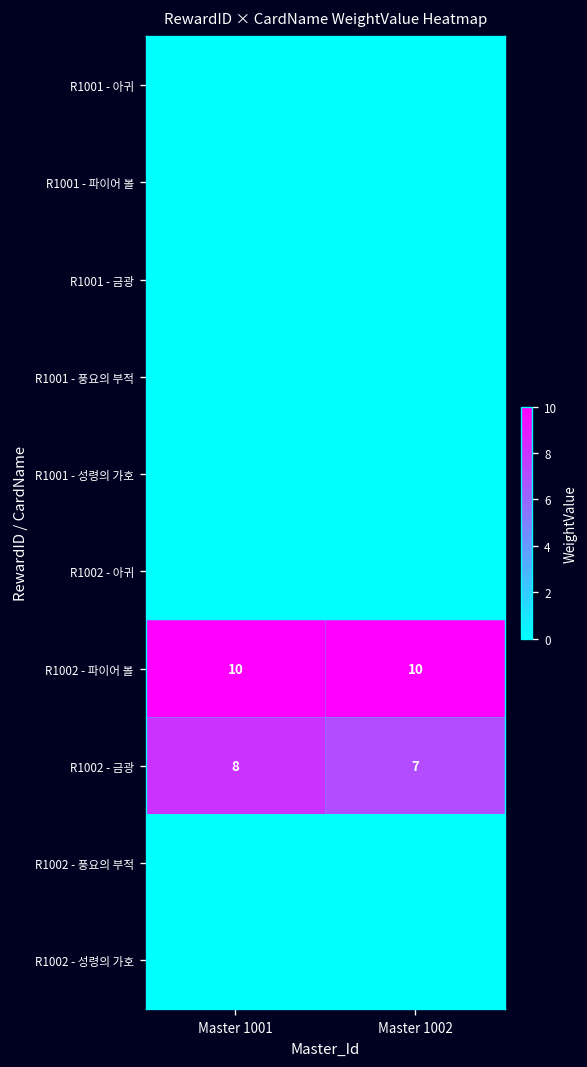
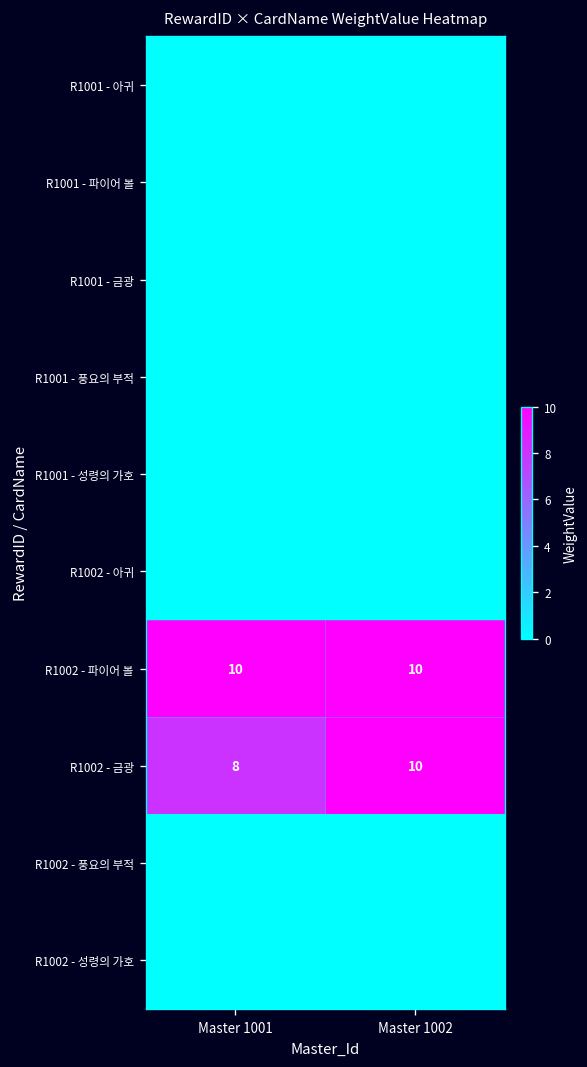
R1002 - 금광, Master 1002: 7 -> 10
